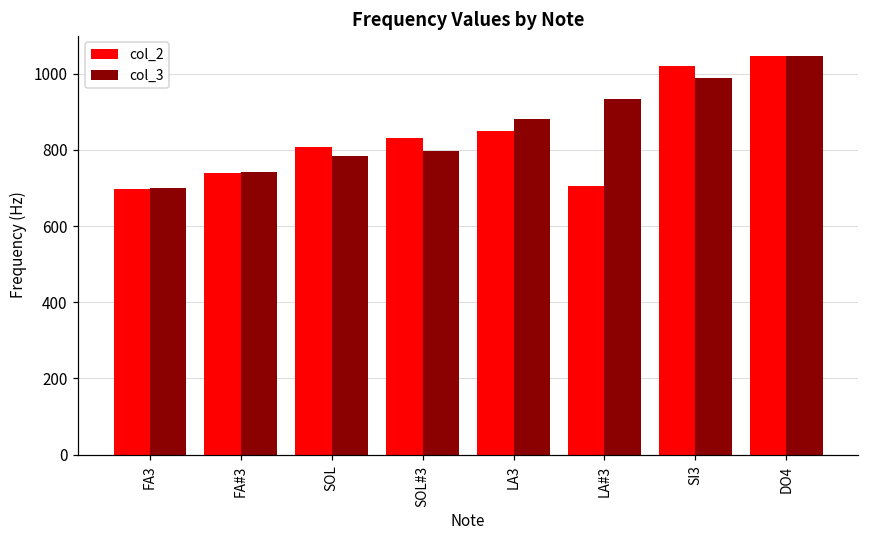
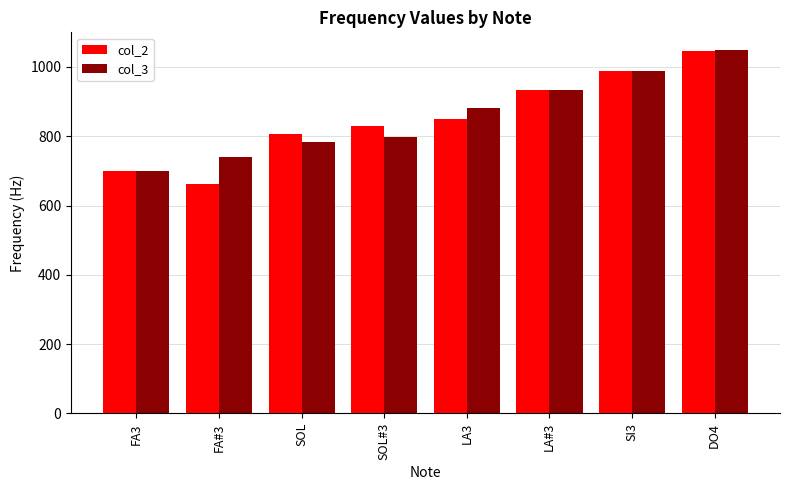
col_2, FA#3: 740 -> 660
col_2, LA#3: 700 -> 930
col_2, SI3: 1020 -> 990
